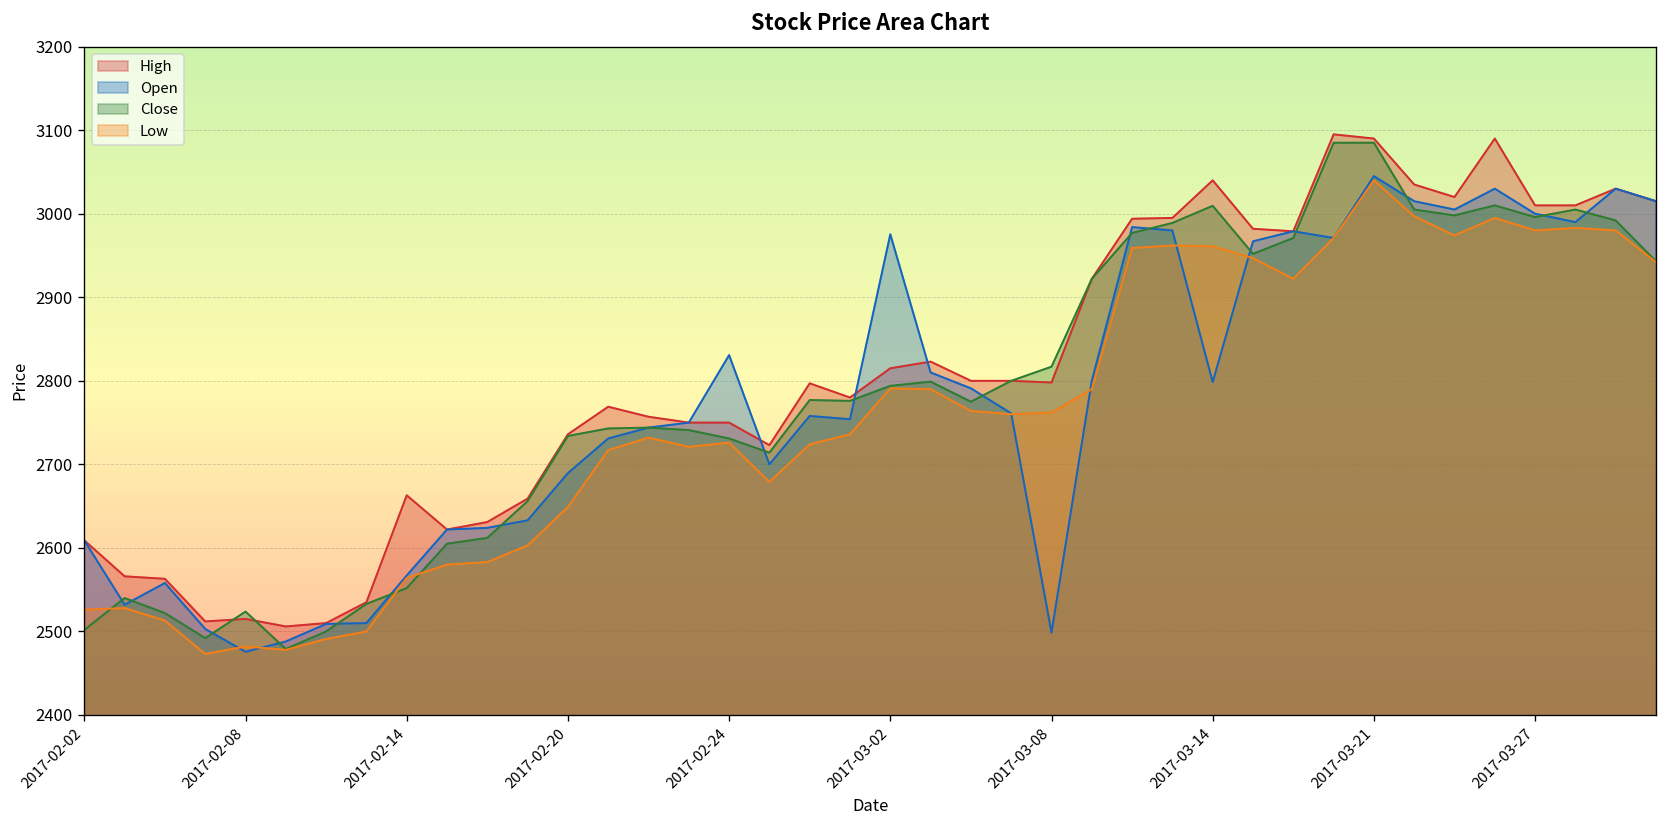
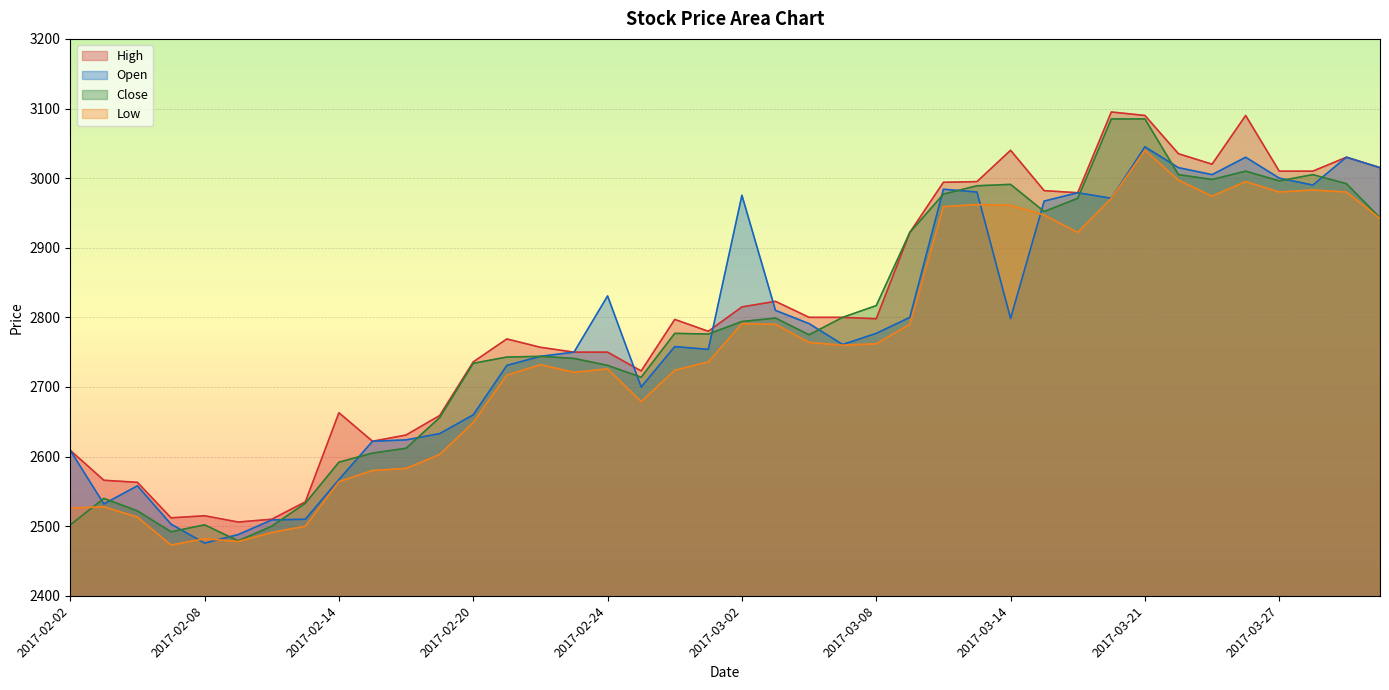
Close, 2017-02-08: 2520 -> 2500
Close, 2017-02-14: 2550 -> 2590
Open, 2017-02-20: 2690 -> 2660
Open, 2017-03-08: 2500 -> 2780
Close, 2017-03-14: 3010 -> 2990
